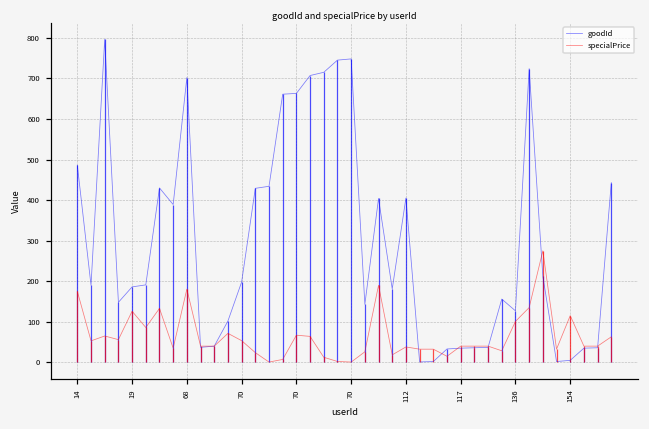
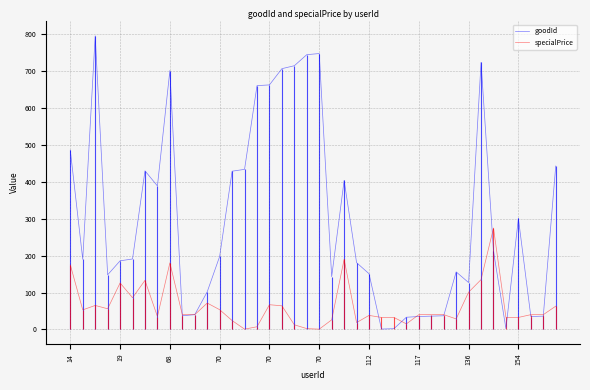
goodId, 112: 410 -> 150
goodId, 154: 10 -> 300
specialPrice, 154: 120 -> 30
